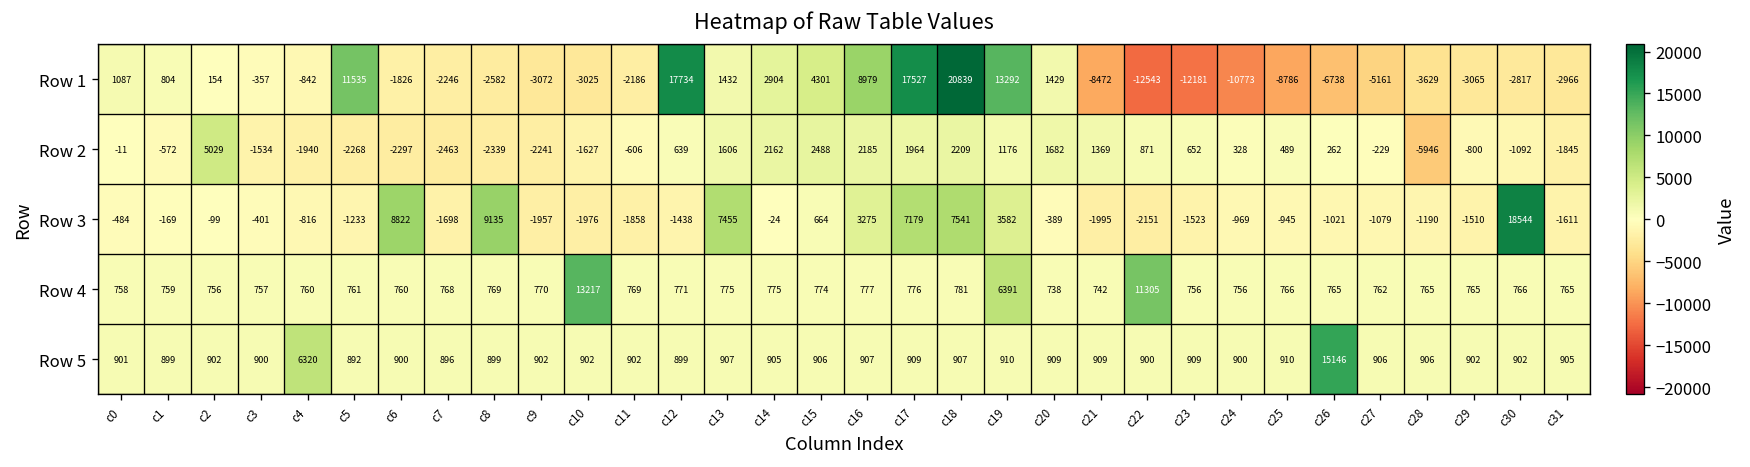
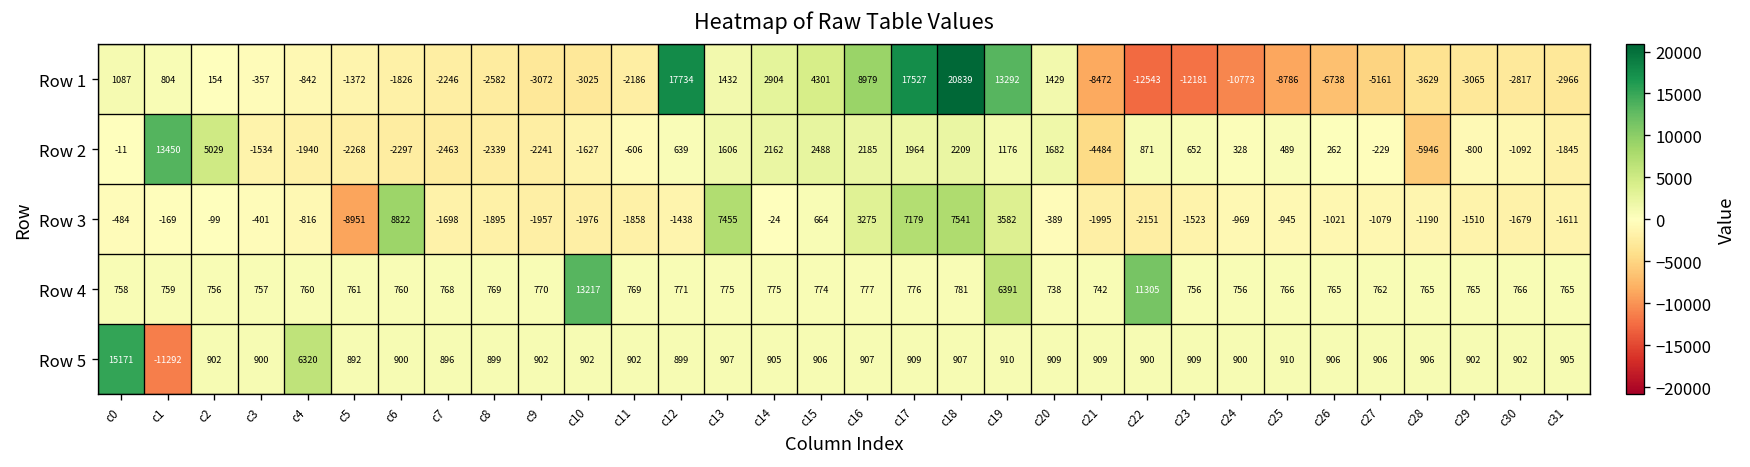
Row 1, c5: 11535 -> -1372
Row 2, c1: -572 -> 13450
Row 2, c21: 1369 -> -4484
Row 3, c5: -1233 -> -8951
Row 3, c8: 9135 -> -1895
Row 3, c30: 18544 -> -1679
Row 5, c0: 901 -> 15171
Row 5, c1: 899 -> -11292
Row 5, c26: 15146 -> 906
